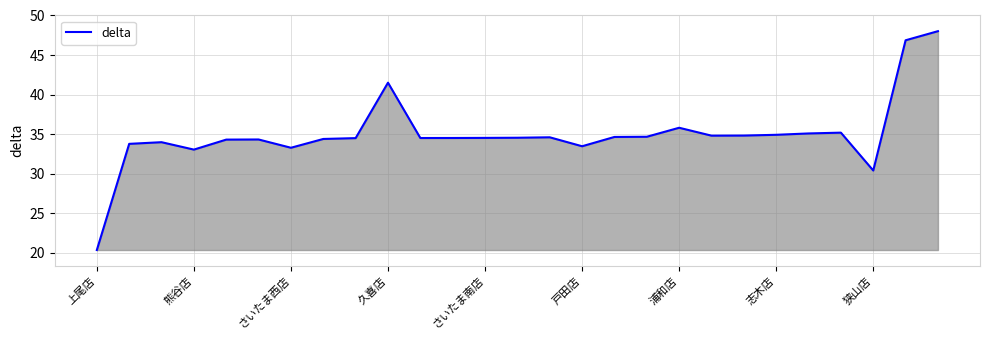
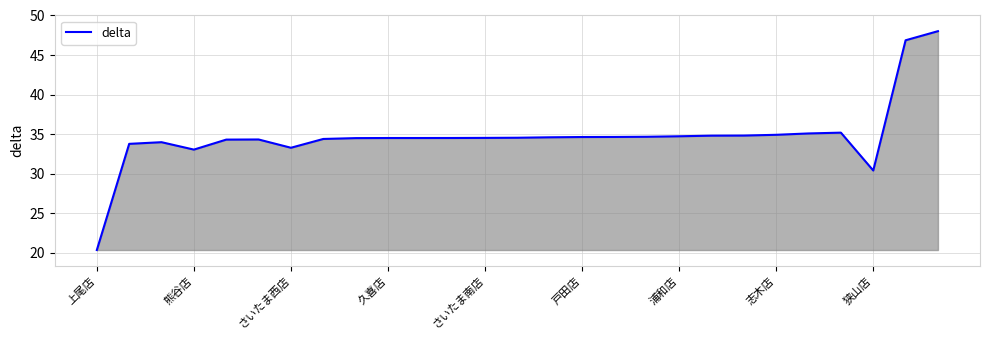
久喜店: 41 -> 34
戸田店: 33 -> 35
浦和店: 36 -> 35
